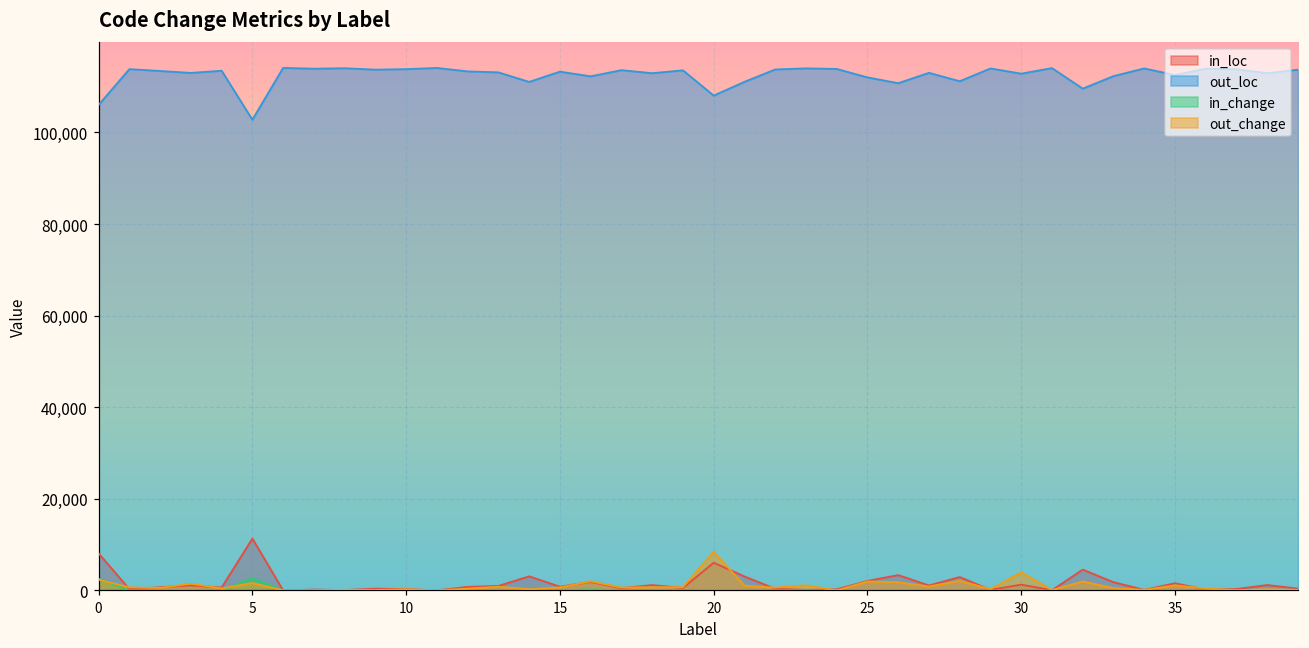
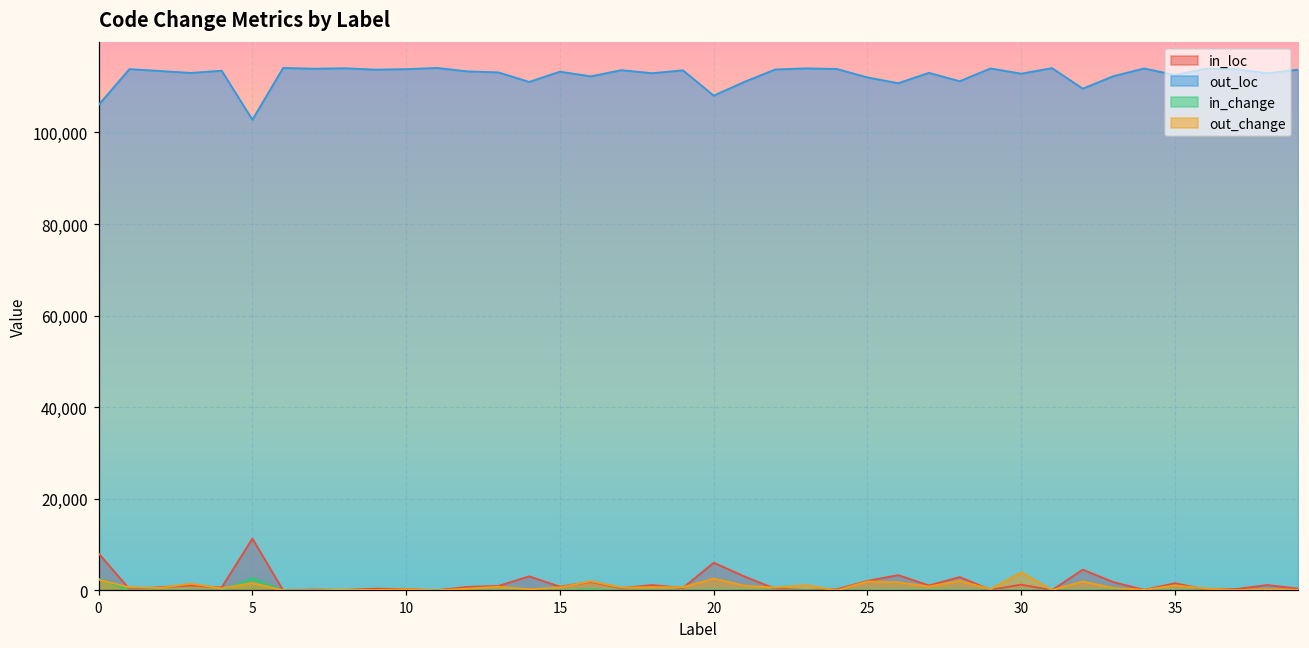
out_change, 20: 8,000 -> 3,000
